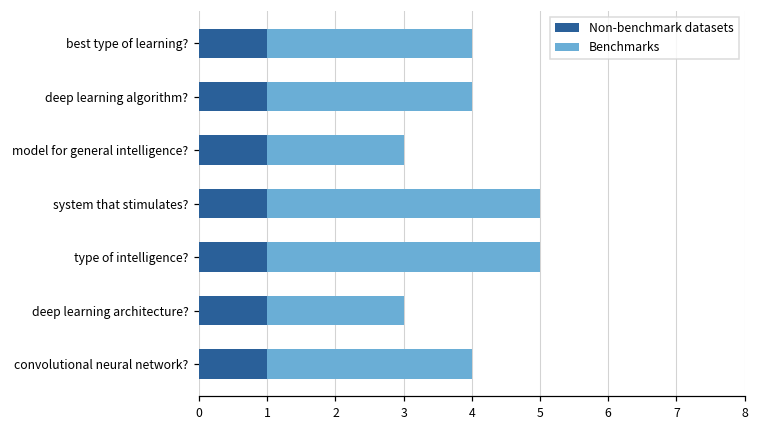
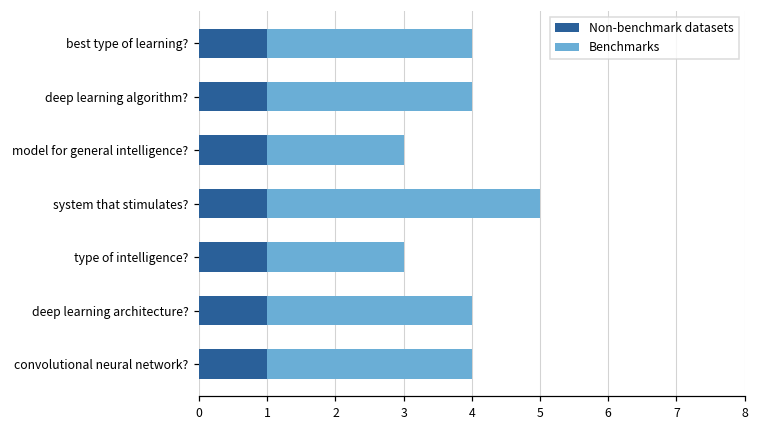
Benchmarks, type of intelligence?: 4 -> 2
Benchmarks, deep learning architecture?: 2 -> 3
